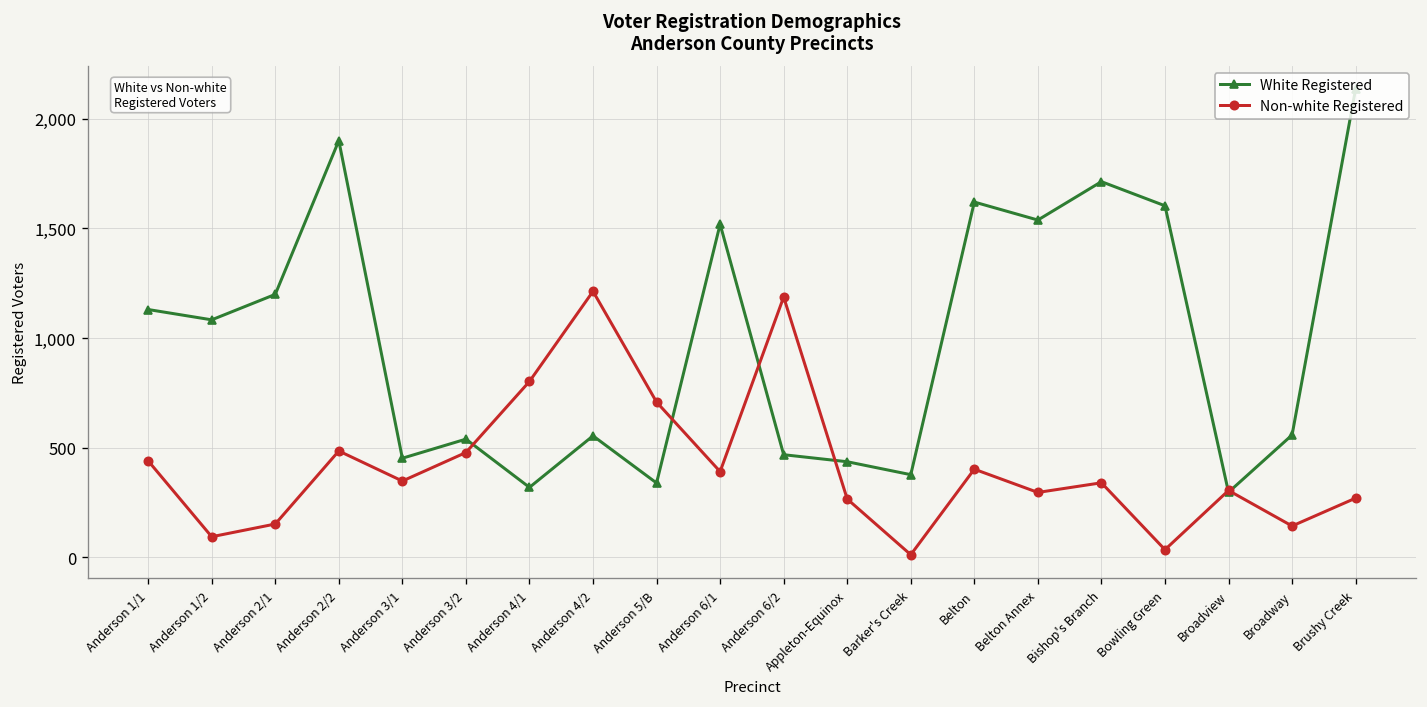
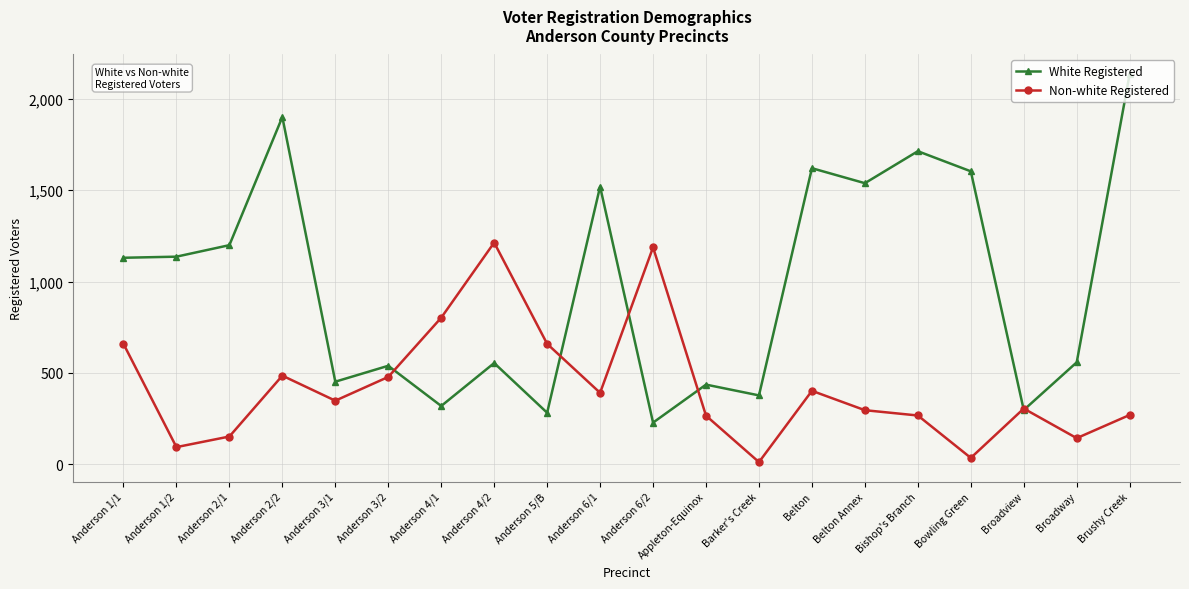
Non-white Registered, Anderson 1/1: 440 -> 660
White Registered, Anderson 1/2: 1,080 -> 1,140
White Registered, Anderson 5/B: 340 -> 280
Non-white Registered, Anderson 5/B: 710 -> 660
White Registered, Anderson 6/2: 470 -> 230
Non-white Registered, Bishop's Branch: 340 -> 270
